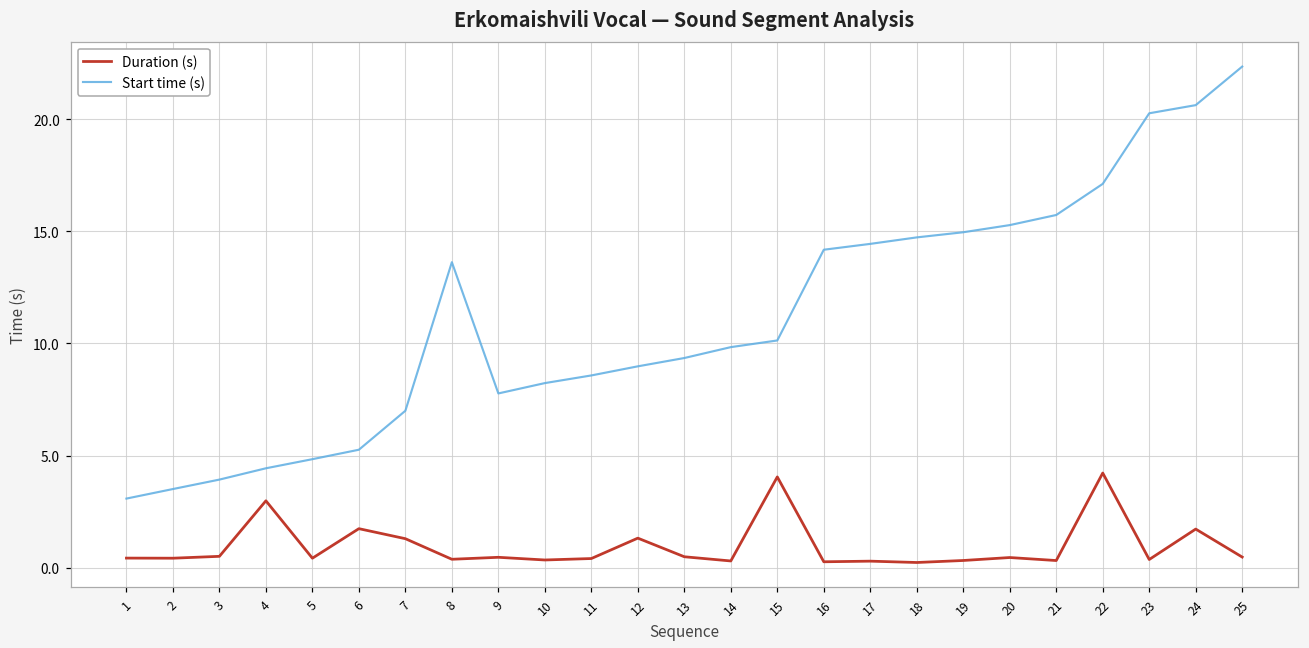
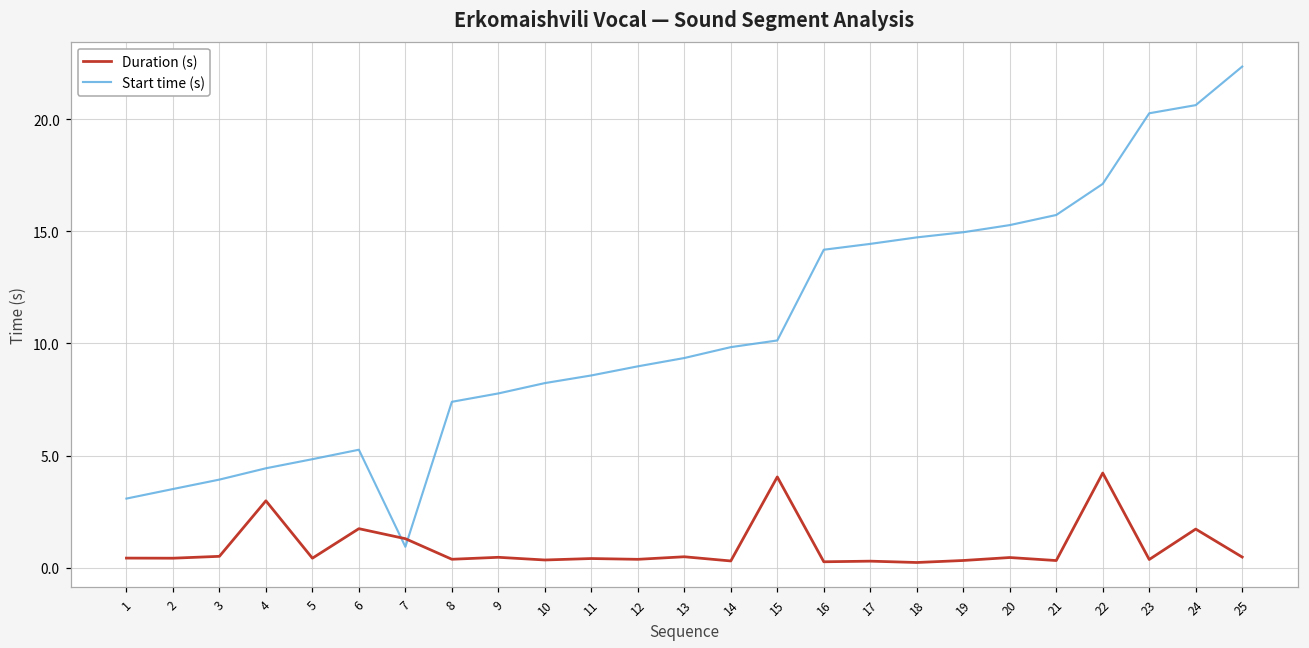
Start time (s), 7: 7.0 -> 0.9
Start time (s), 8: 13.6 -> 7.4
Duration (s), 12: 1.3 -> 0.4
